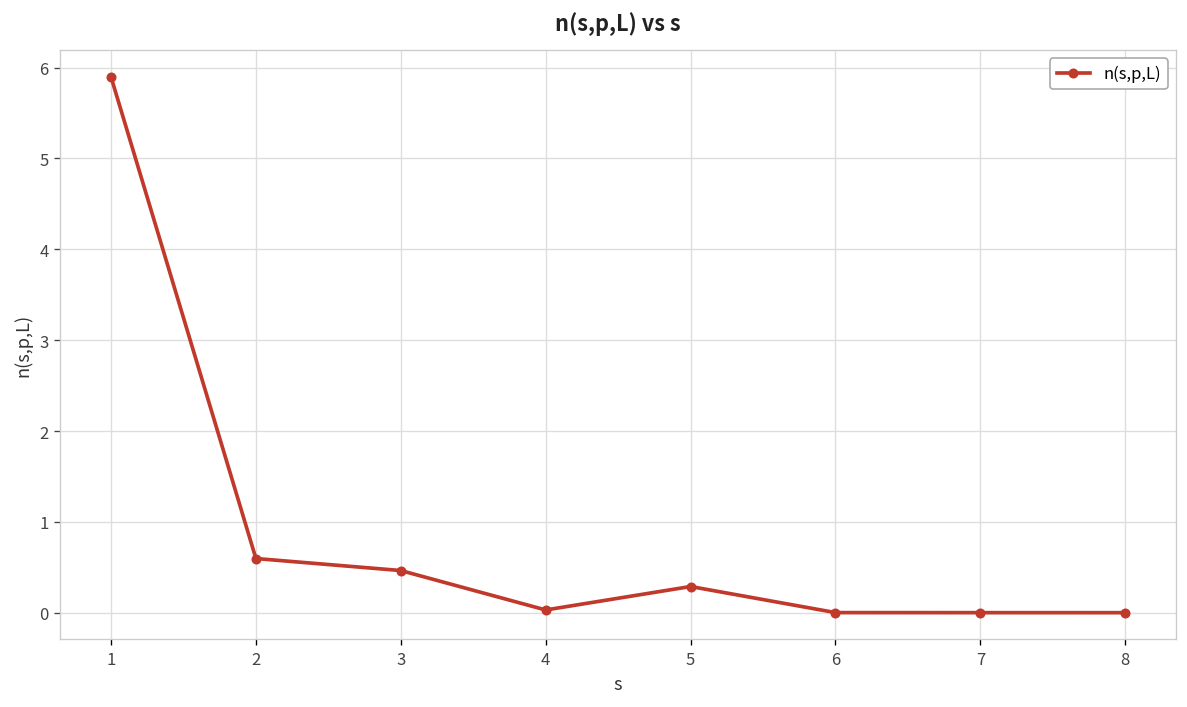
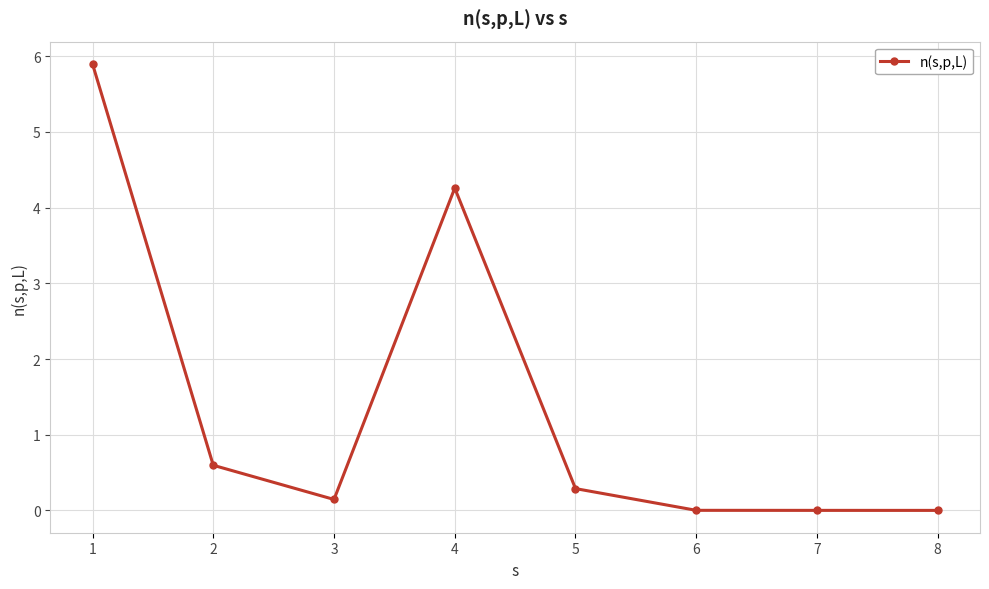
3: 0.5 -> 0.1
4: 0.0 -> 4.3
